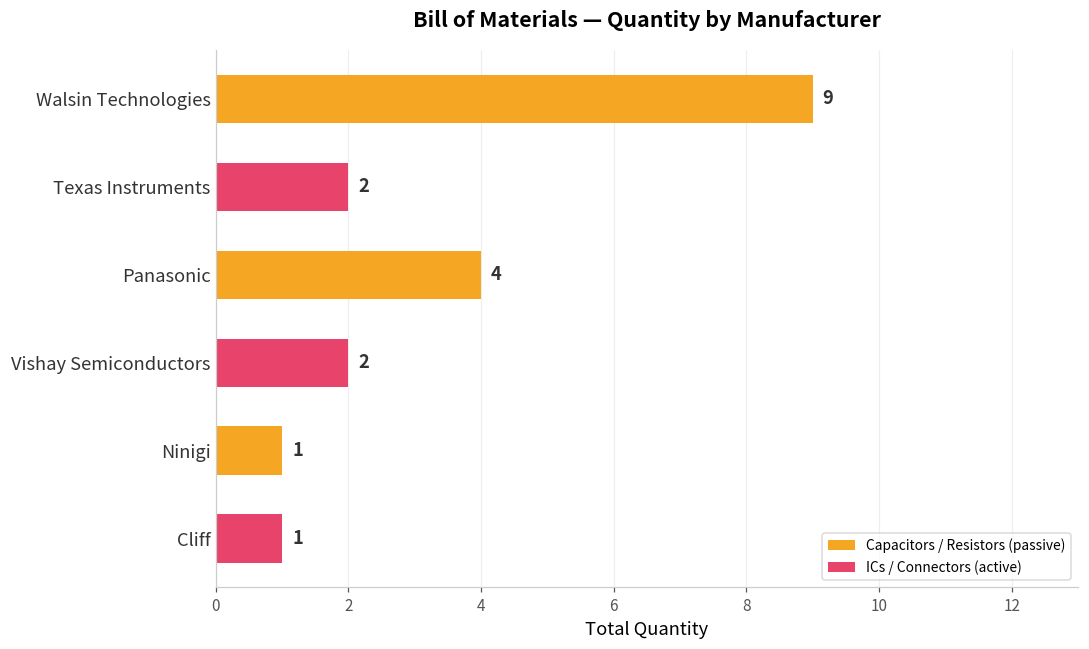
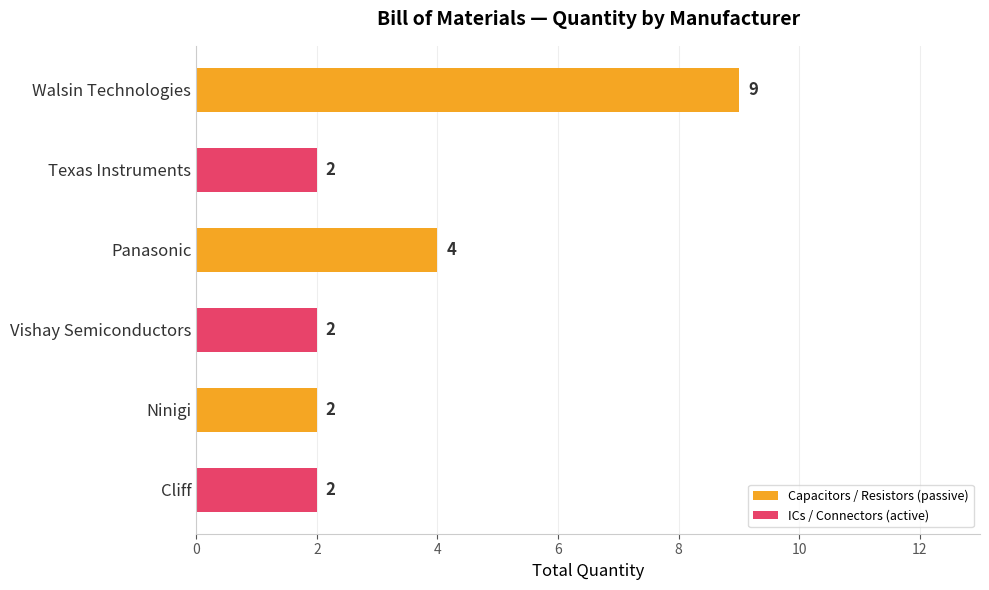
Ninigi: 1 -> 2
Cliff: 1 -> 2
